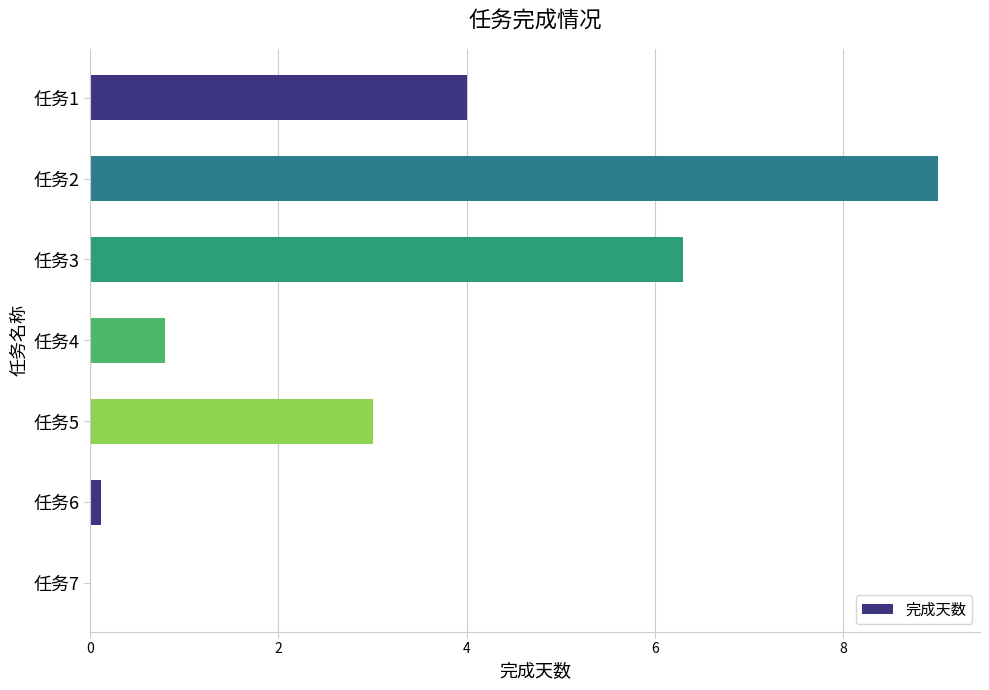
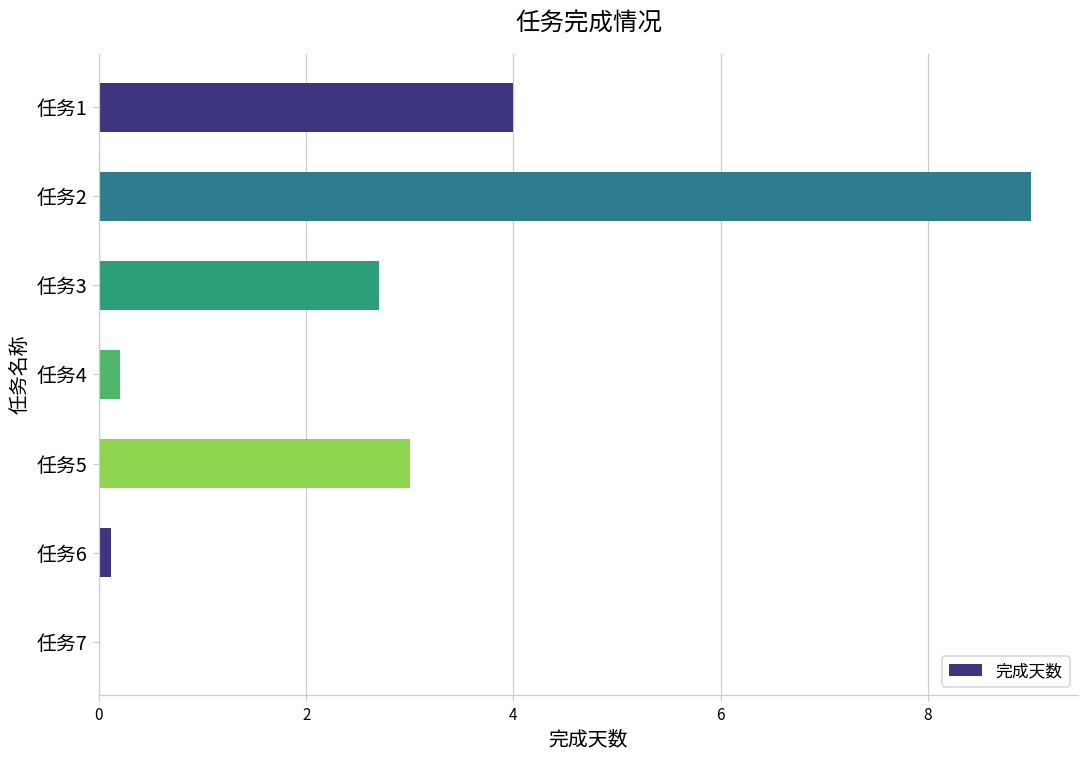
任务3: 6.3 -> 2.7
任务4: 0.8 -> 0.2
